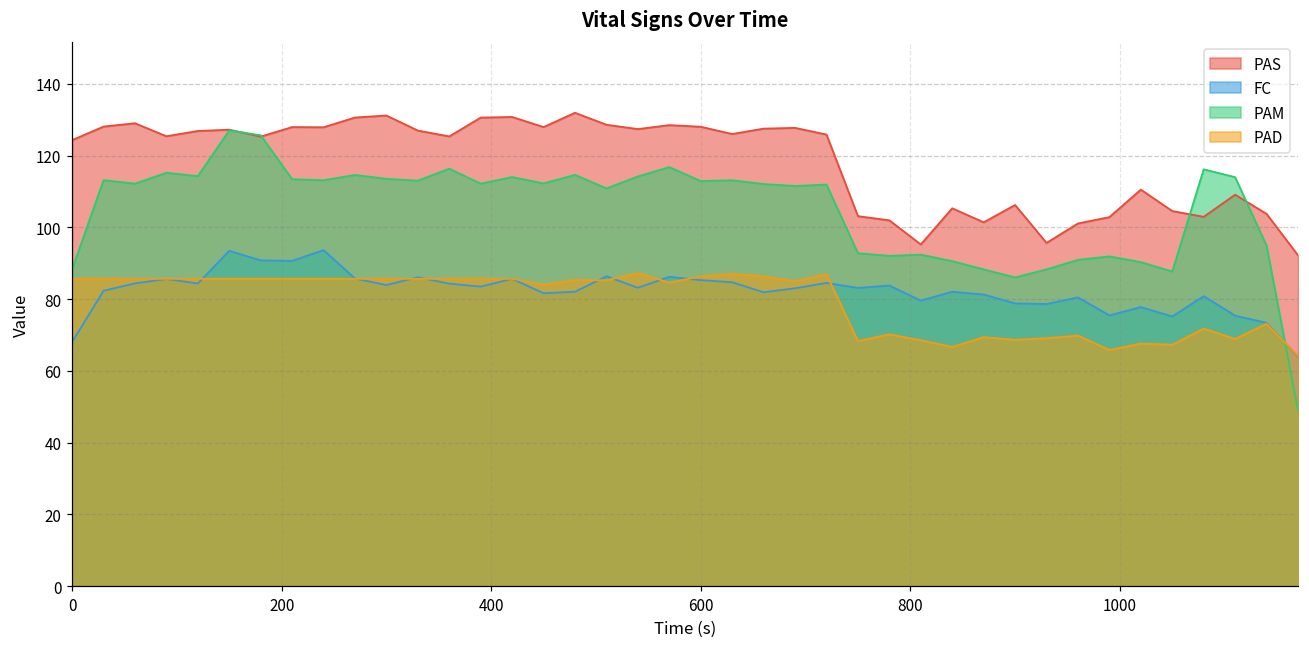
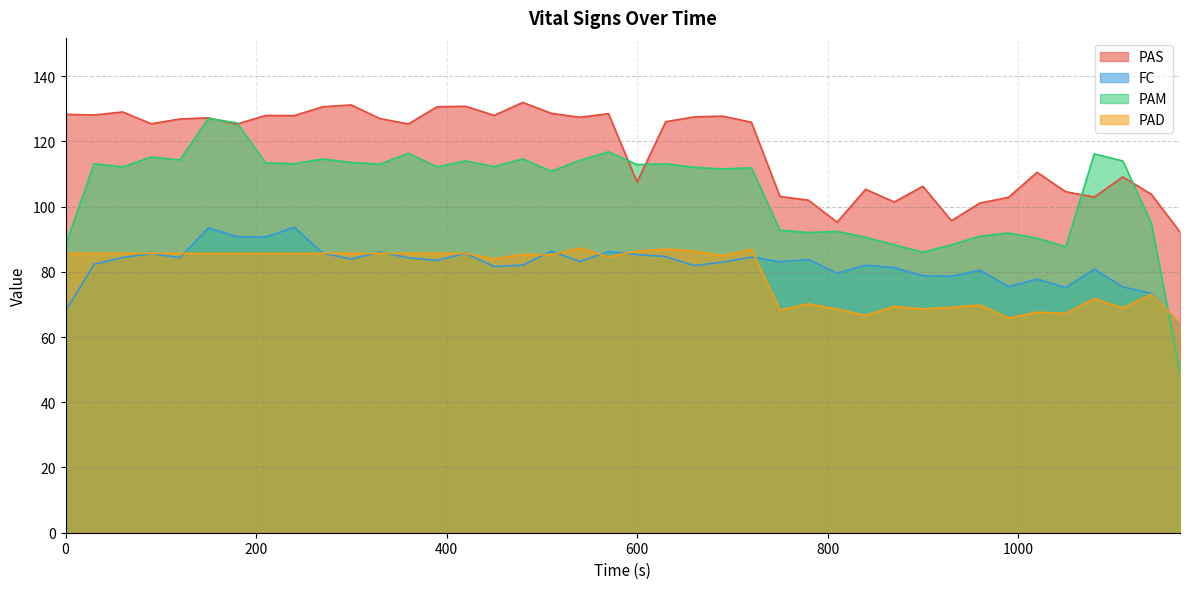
PAS, 0: 124 -> 128
PAS, 600: 128 -> 108
